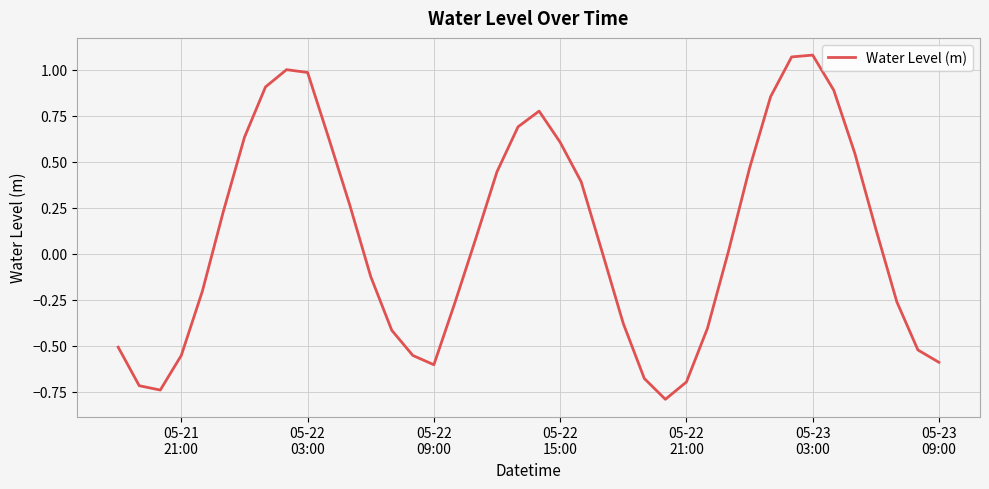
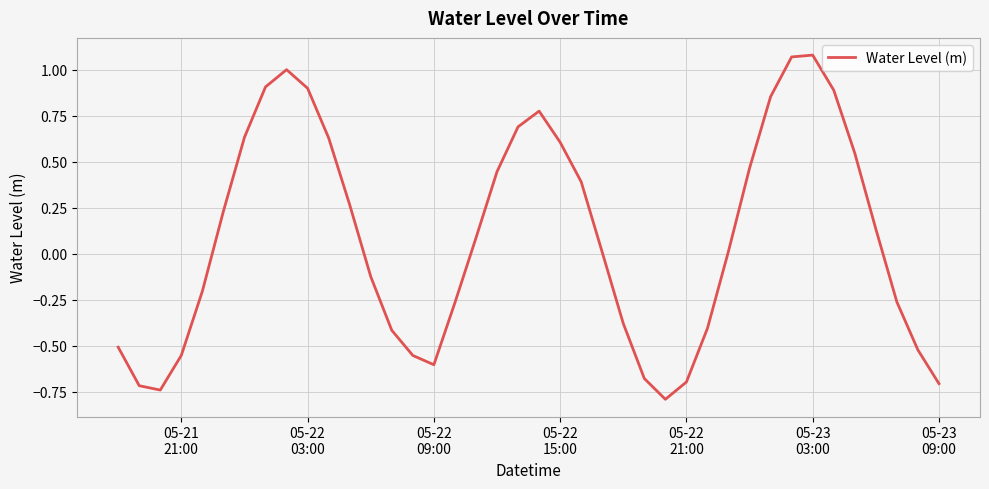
05-22 03:00: 0.98 -> 0.90
05-23 09:00: -0.59 -> -0.71
